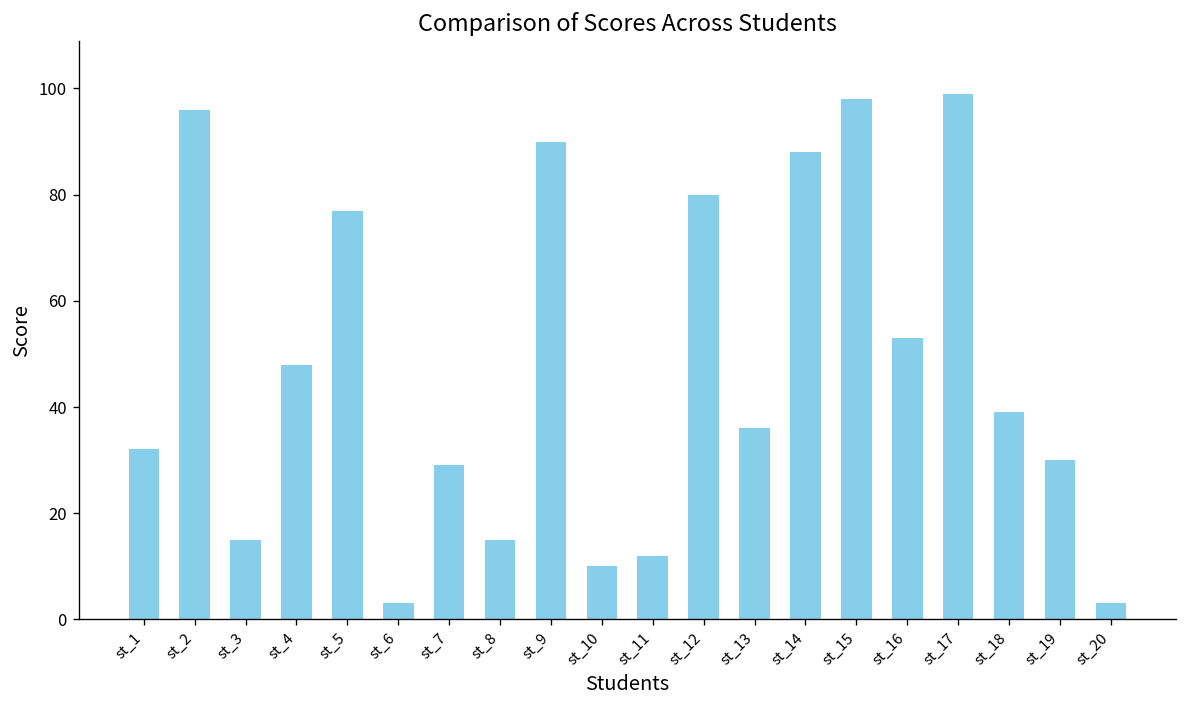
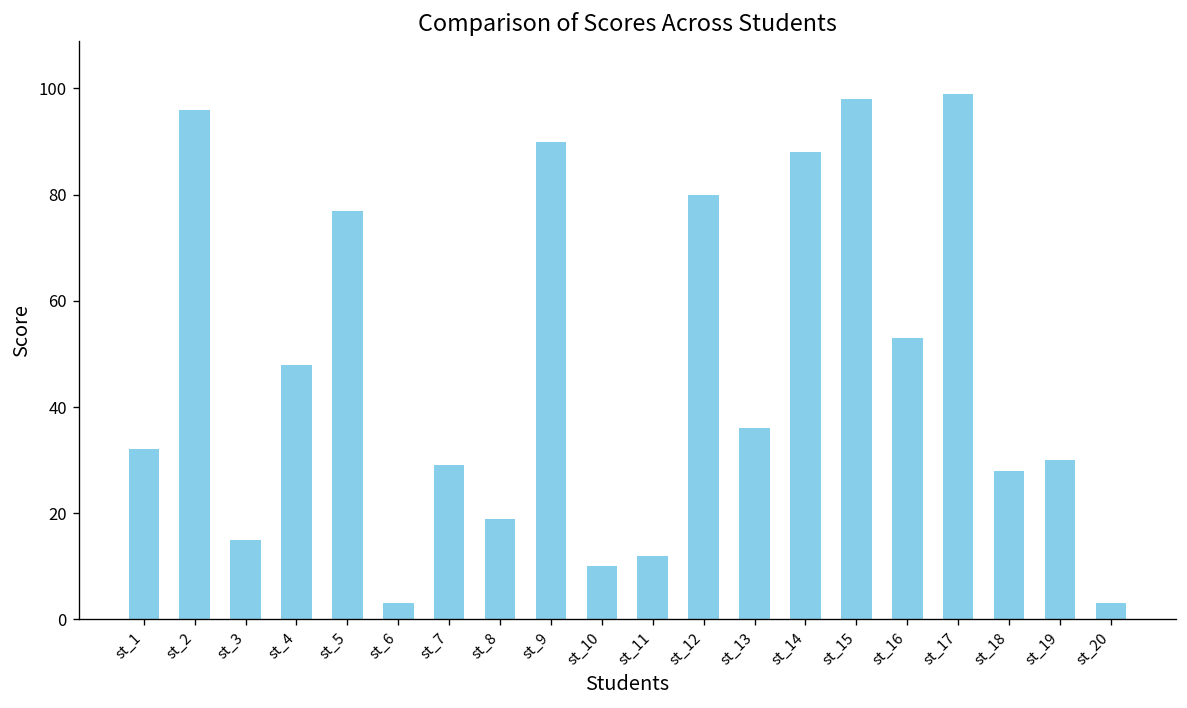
st_8: 15 -> 19
st_18: 39 -> 28
